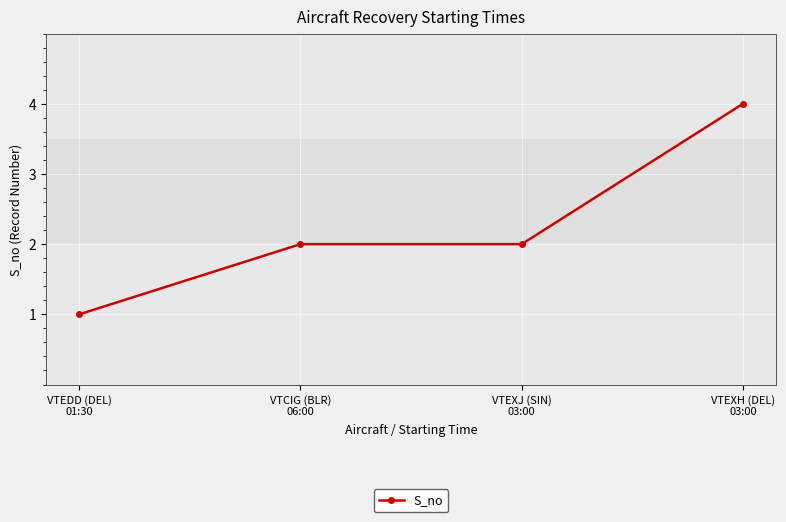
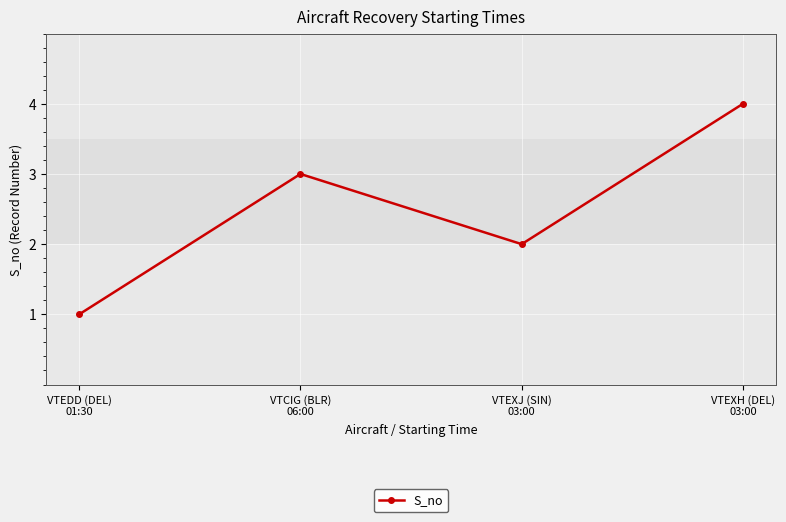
VTCIG (BLR) 06:00: 2 -> 3
